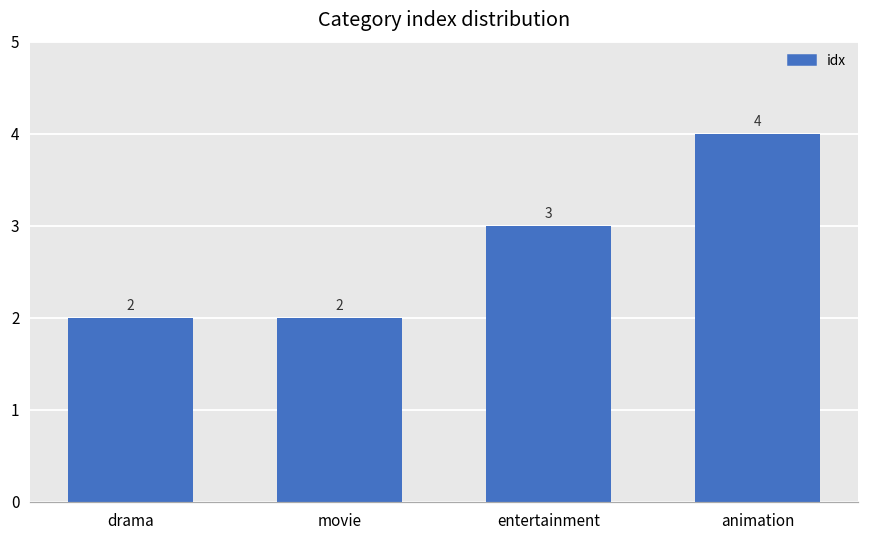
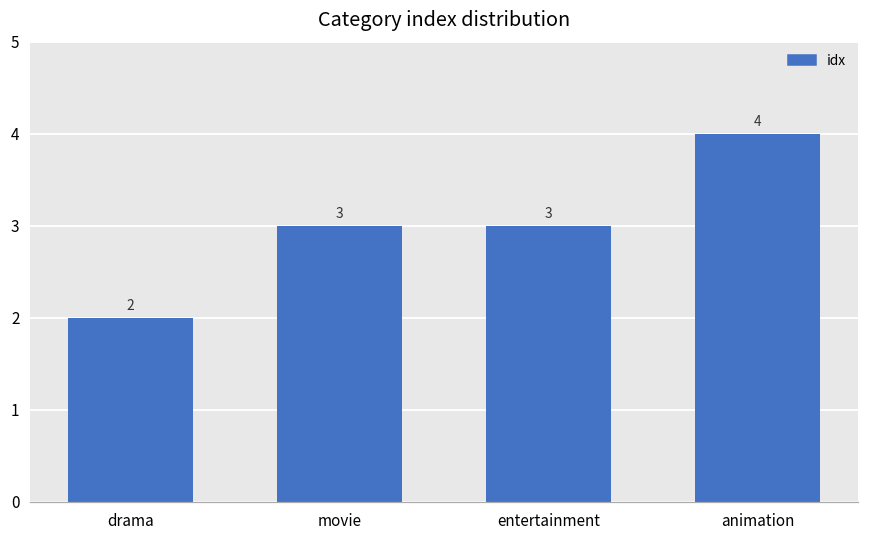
movie: 2 -> 3
